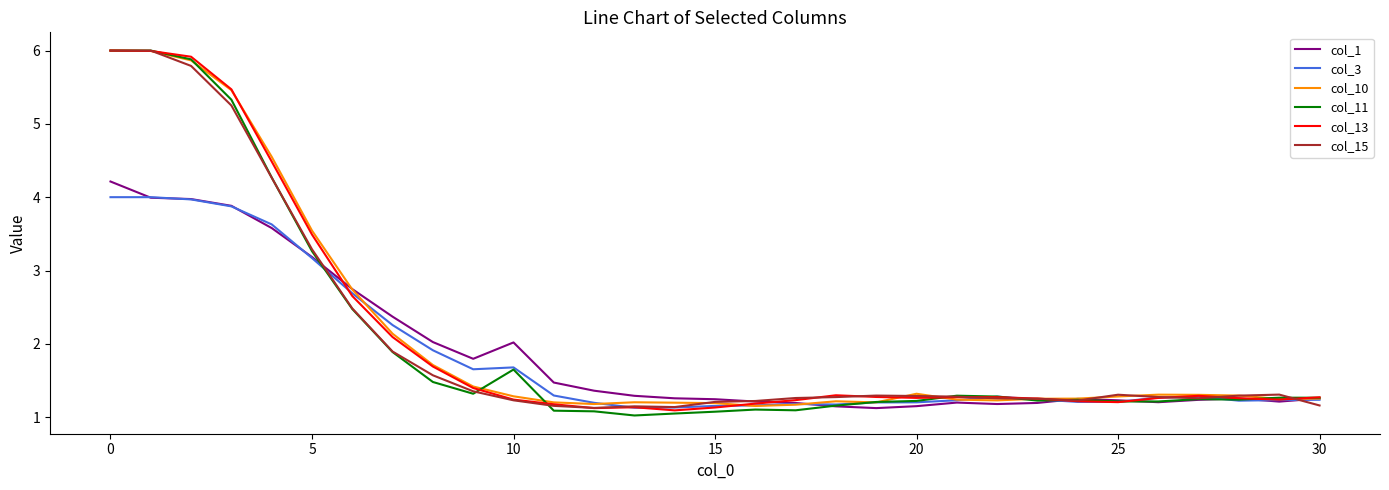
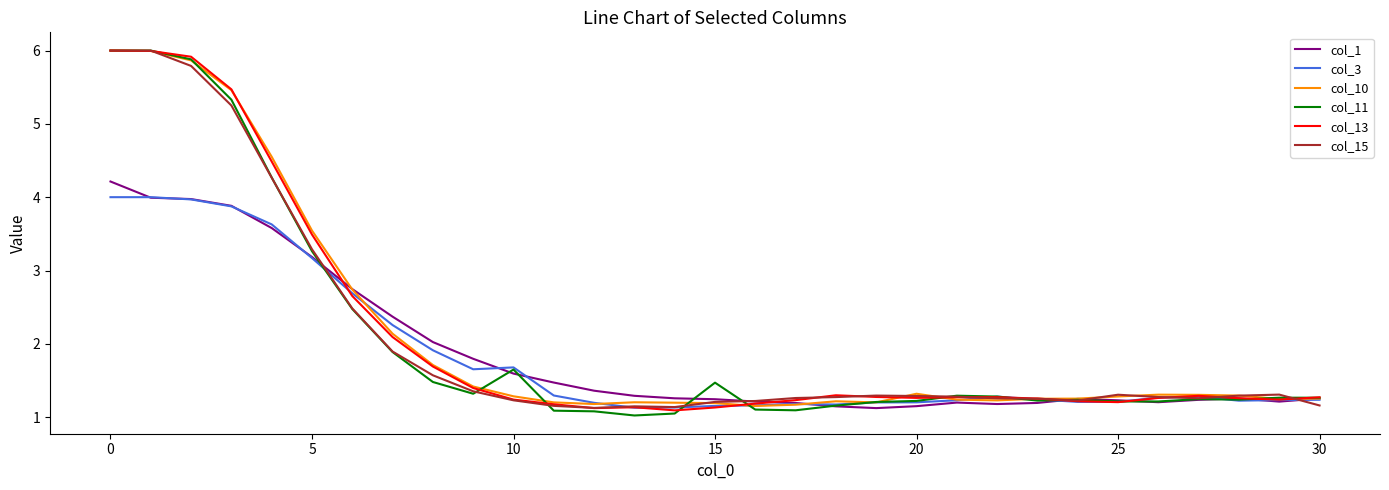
col_1, 10: 2.0 -> 1.6
col_11, 15: 1.1 -> 1.5
